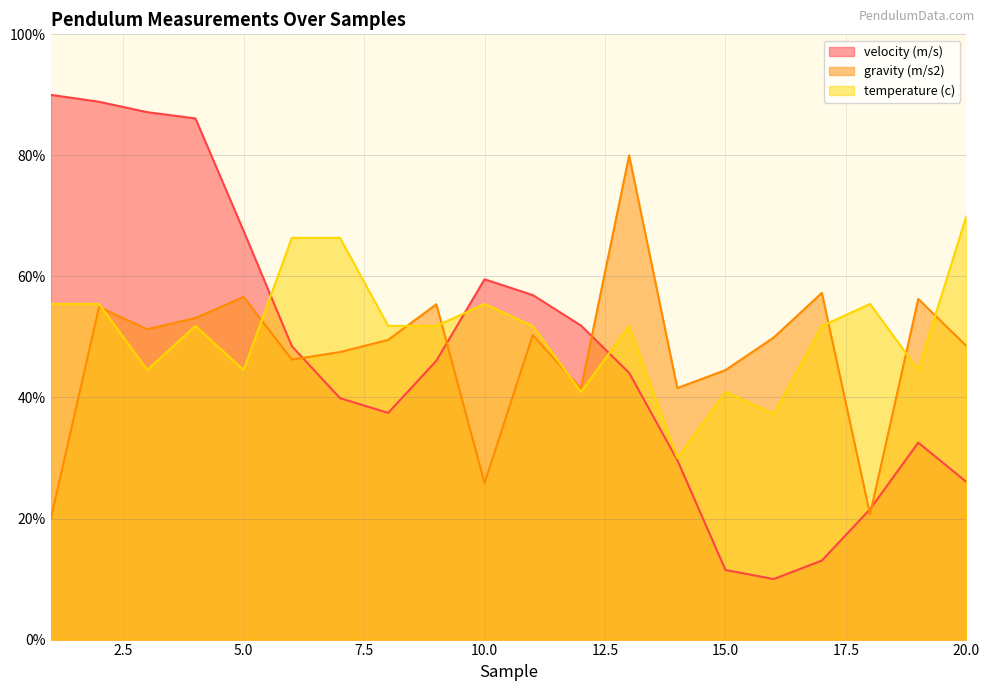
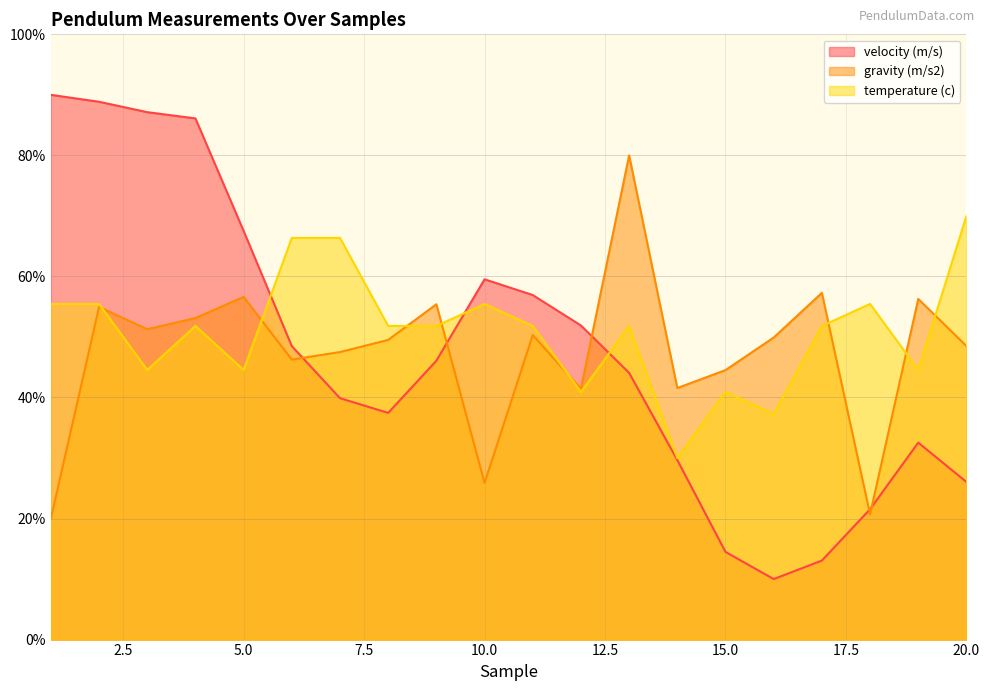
velocity (m/s), 15.0: 11% -> 14%
